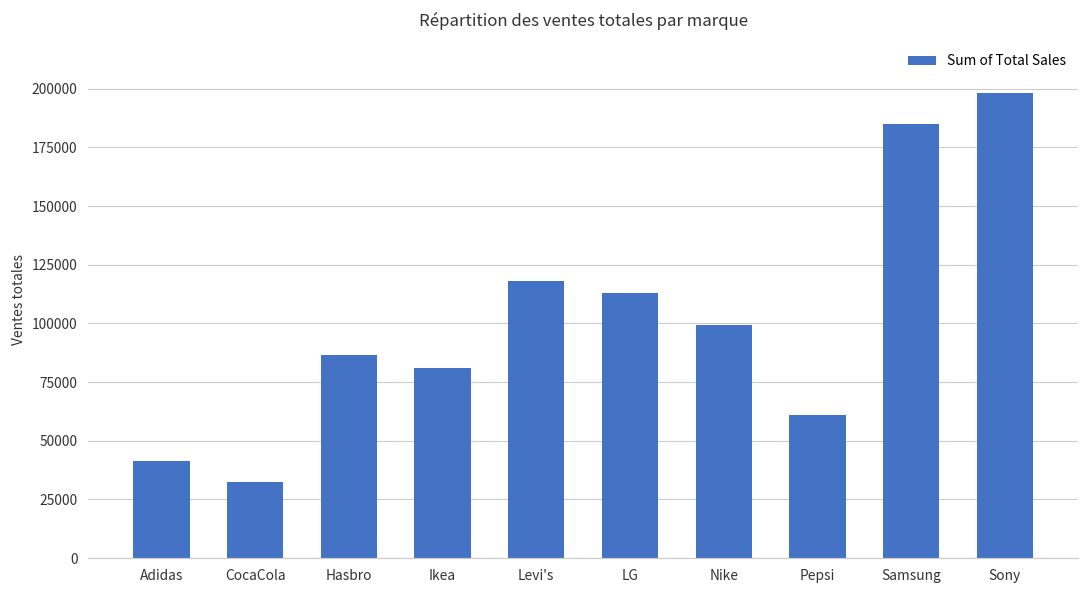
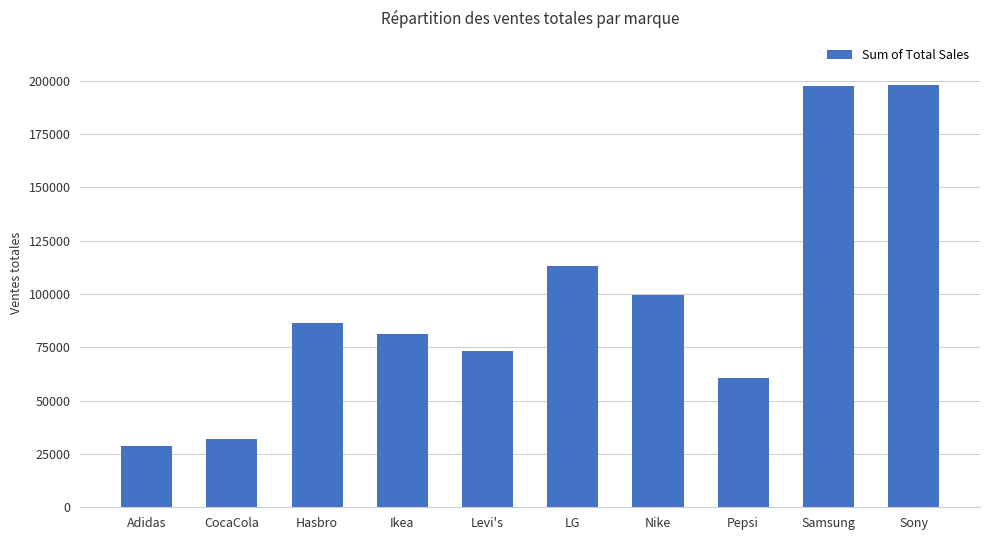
Adidas: 41000 -> 29000
Levi's: 118000 -> 73000
Samsung: 185000 -> 197000
